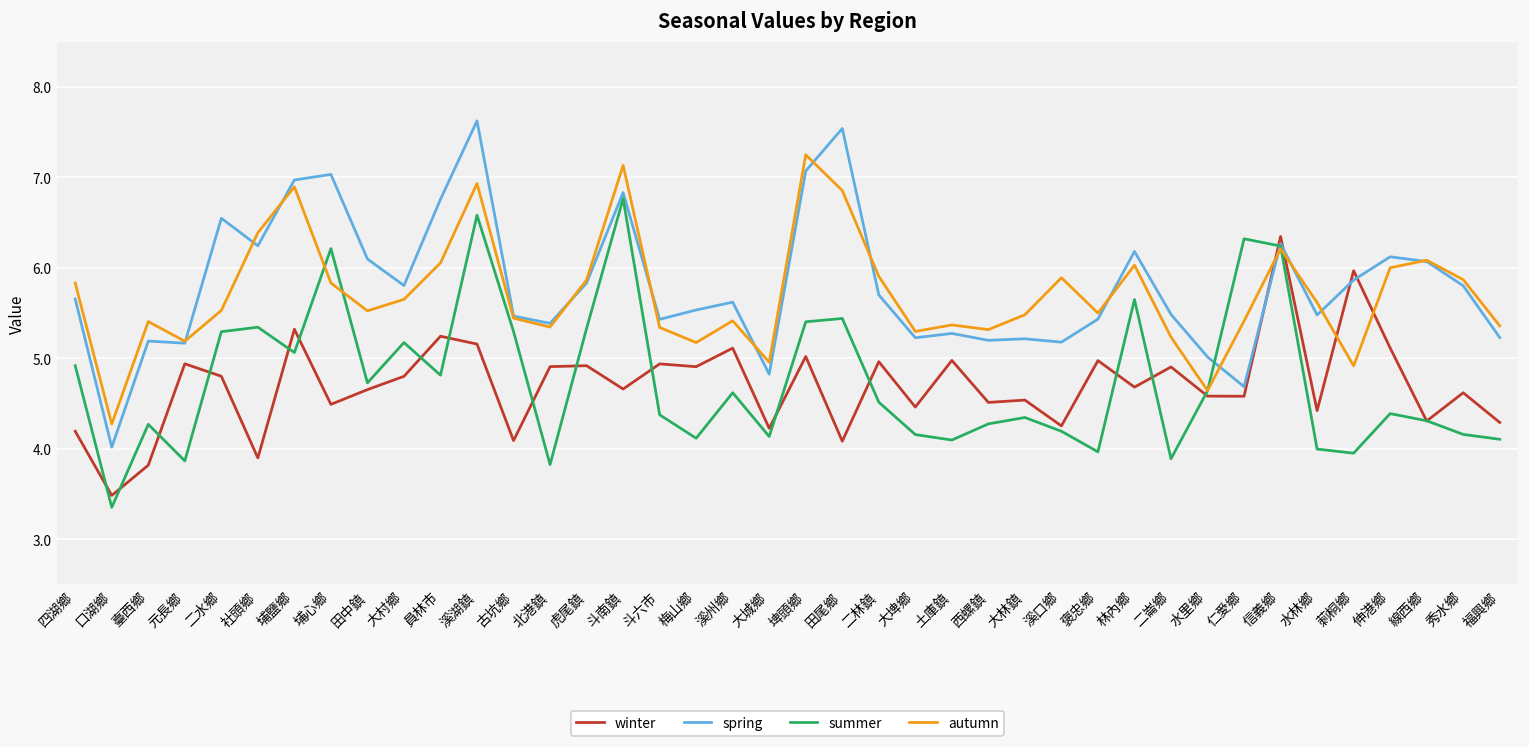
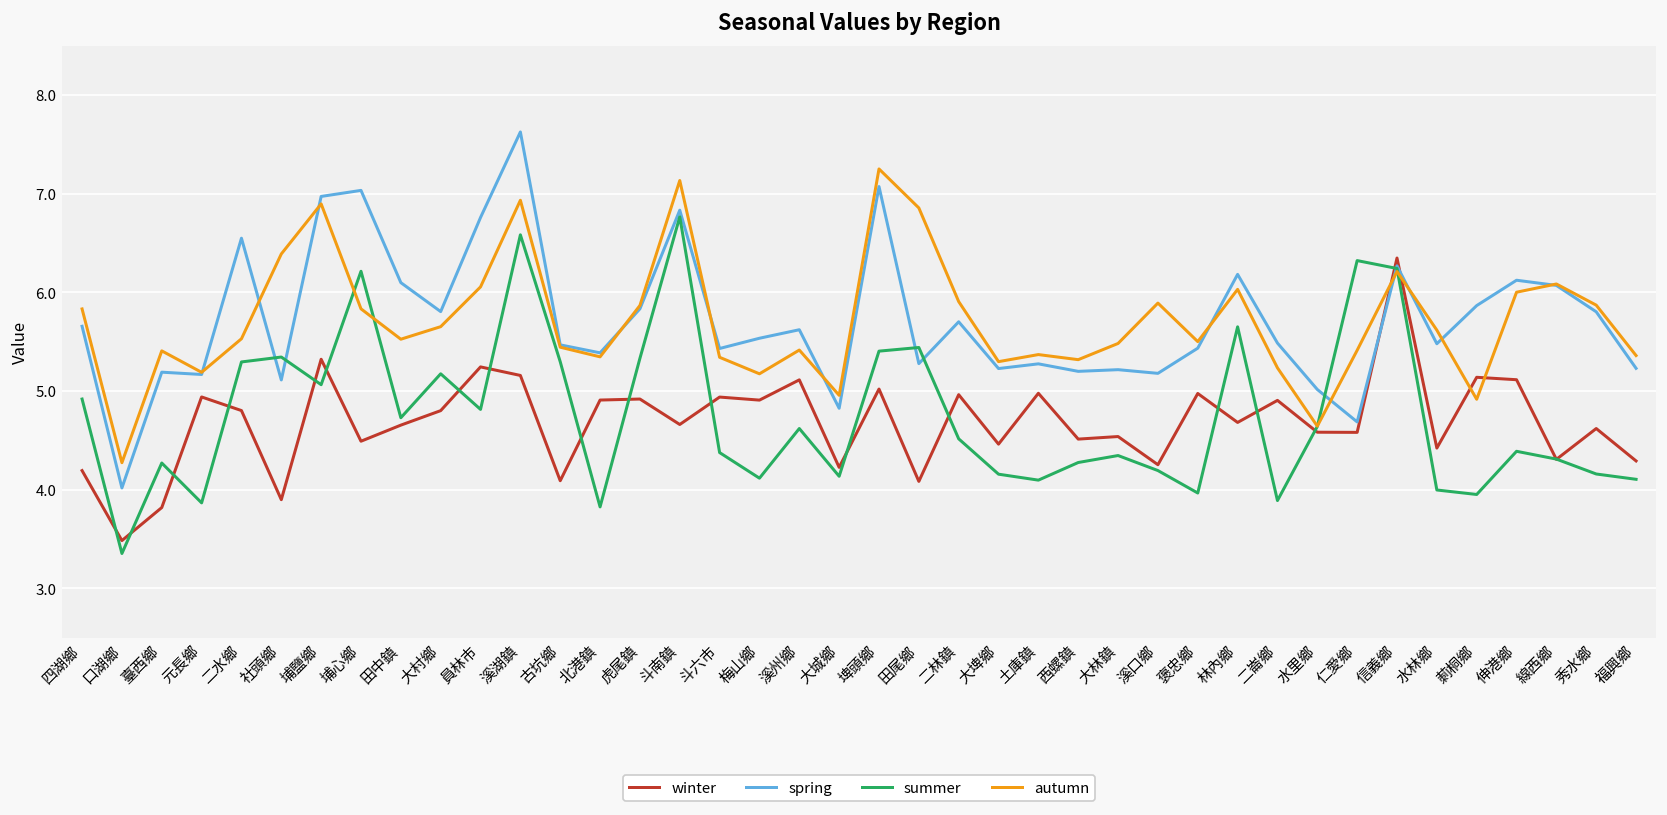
spring, 社頭鄉: 6.2 -> 5.1
spring, 田尾鄉: 7.5 -> 5.3
winter, 莿桐鄉: 6.0 -> 5.1
